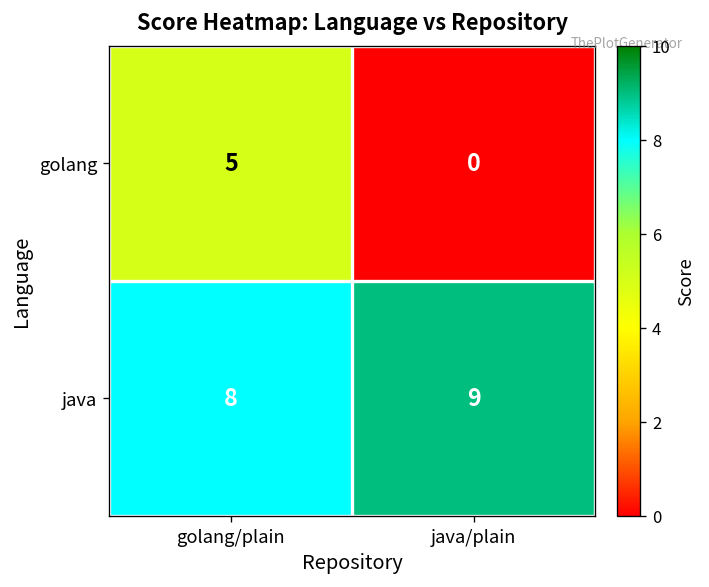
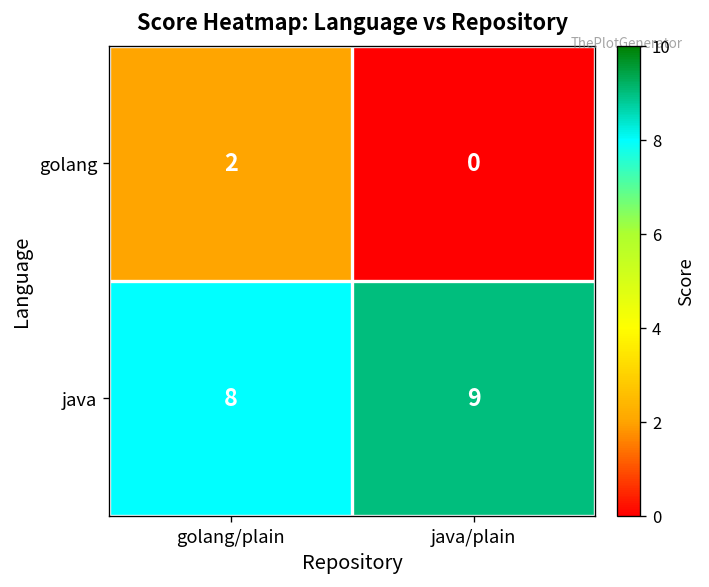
golang, golang/plain: 5 -> 2
